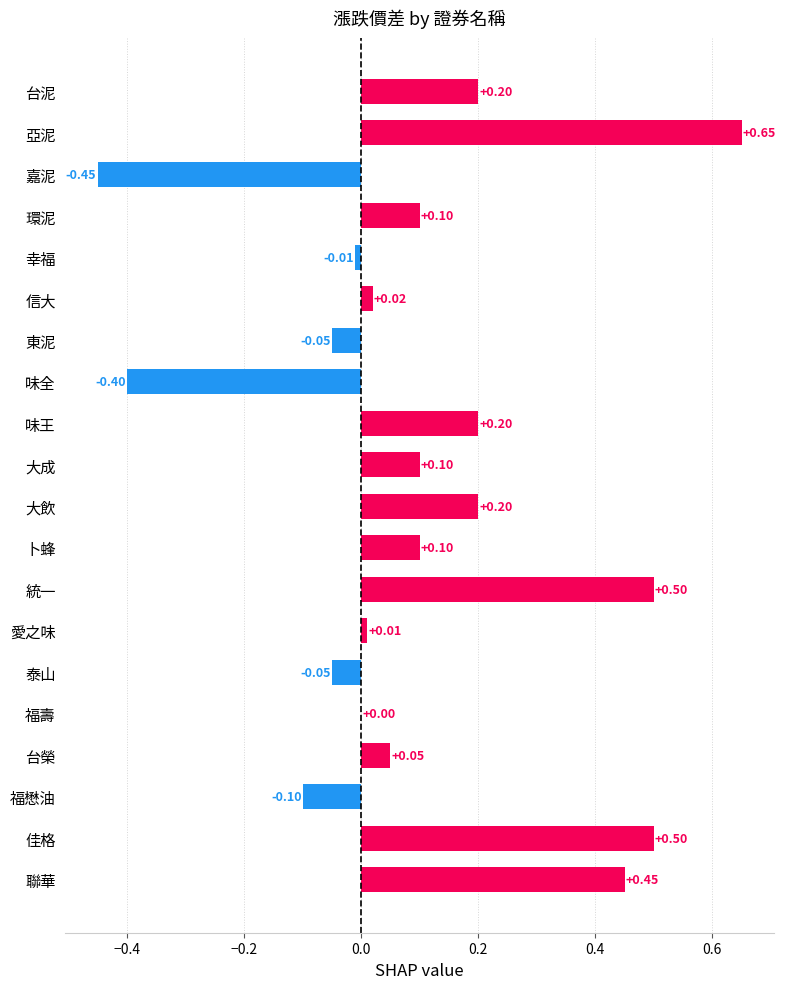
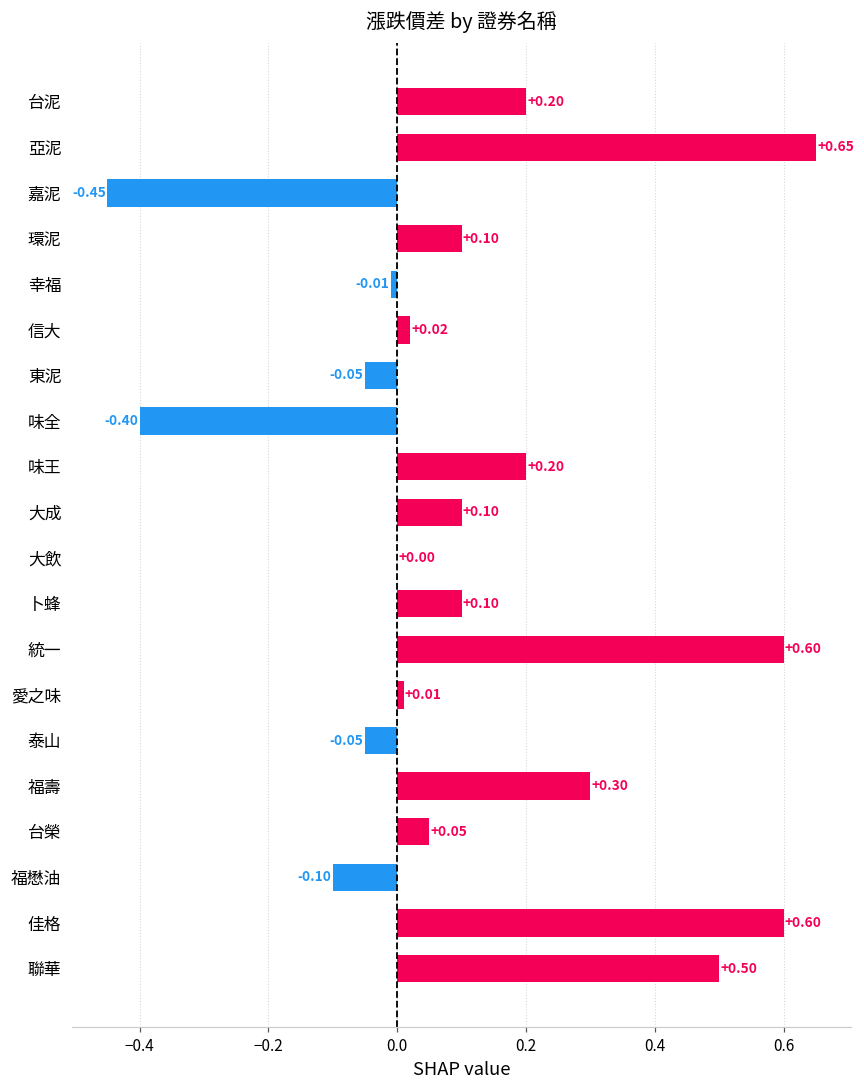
大飲: +0.20 -> +0.00
統一: +0.50 -> +0.60
福壽: +0.00 -> +0.30
佳格: +0.50 -> +0.60
聯華: +0.45 -> +0.50
